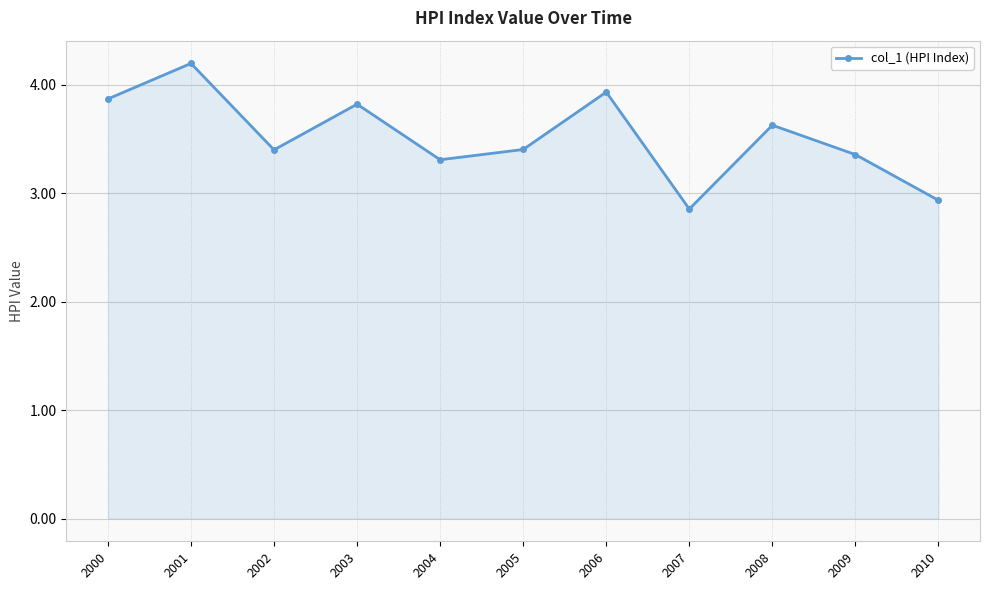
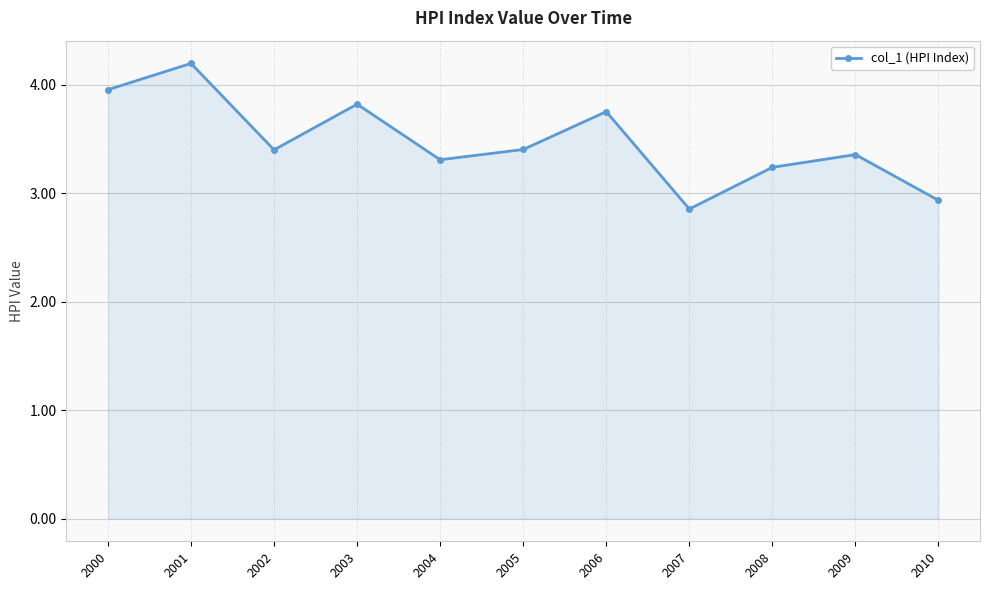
2000: 3.87 -> 3.96
2006: 3.93 -> 3.75
2008: 3.63 -> 3.24
